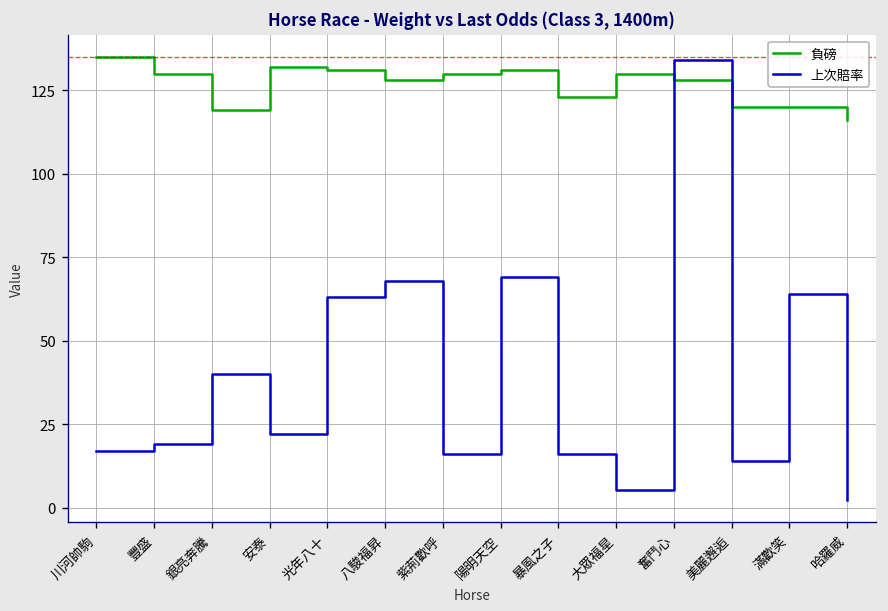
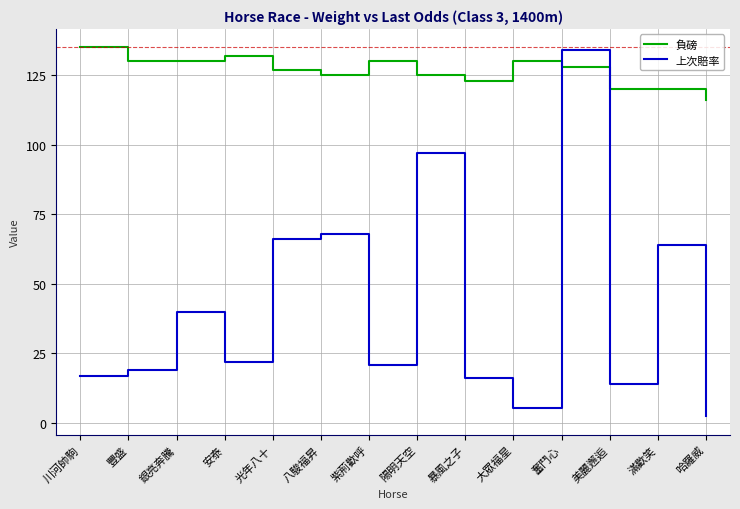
負磅, 銀亮奔騰: 119 -> 130
負磅, 光年八十: 131 -> 127
上次賠率, 光年八十: 63 -> 66
負磅, 八駿福昇: 128 -> 125
上次賠率, 紫荊歡呼: 16 -> 21
負磅, 陽明天空: 131 -> 125
上次賠率, 陽明天空: 69 -> 97
